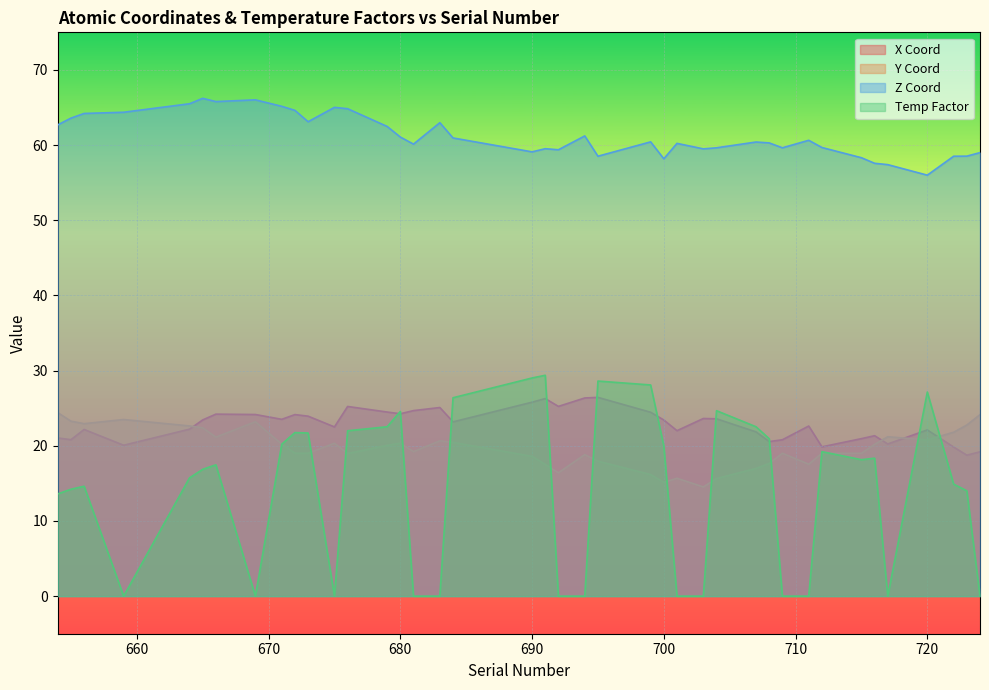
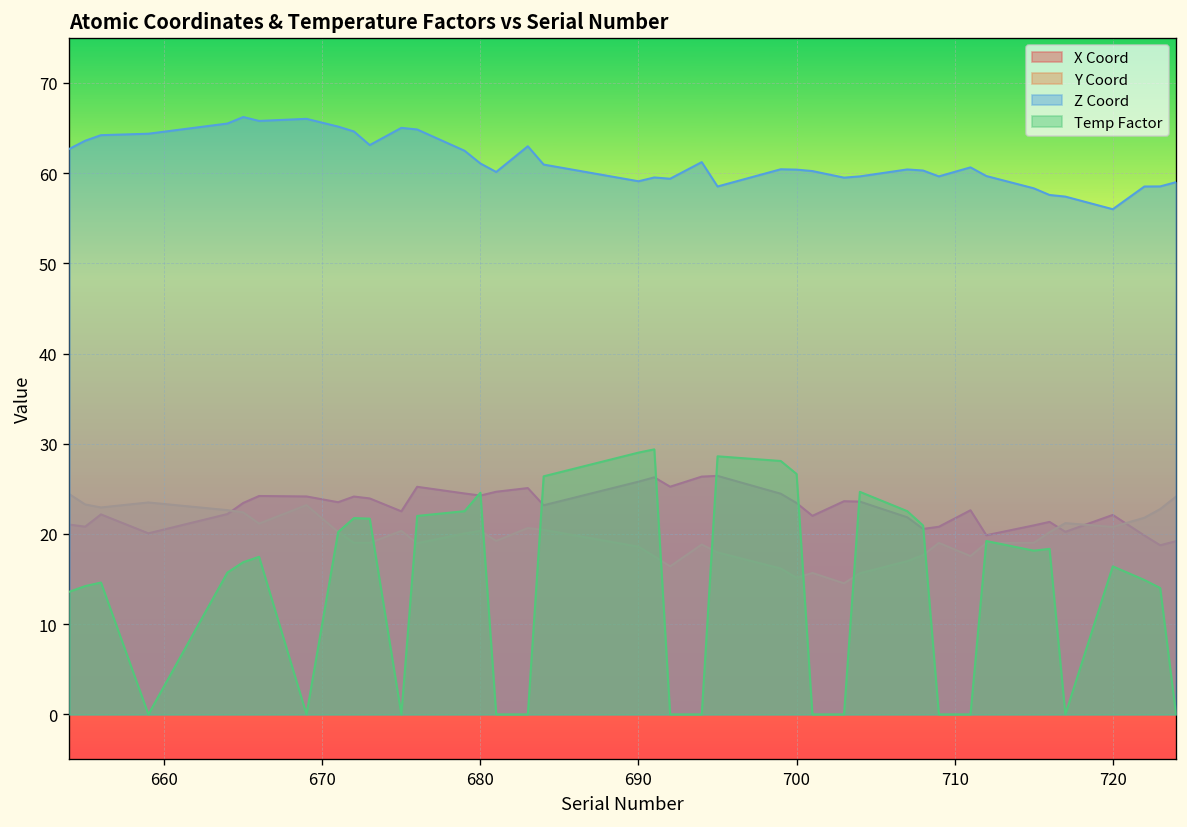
Z Coord, 700: 58 -> 60
Temp Factor, 700: 20 -> 27
Temp Factor, 720: 27 -> 16
